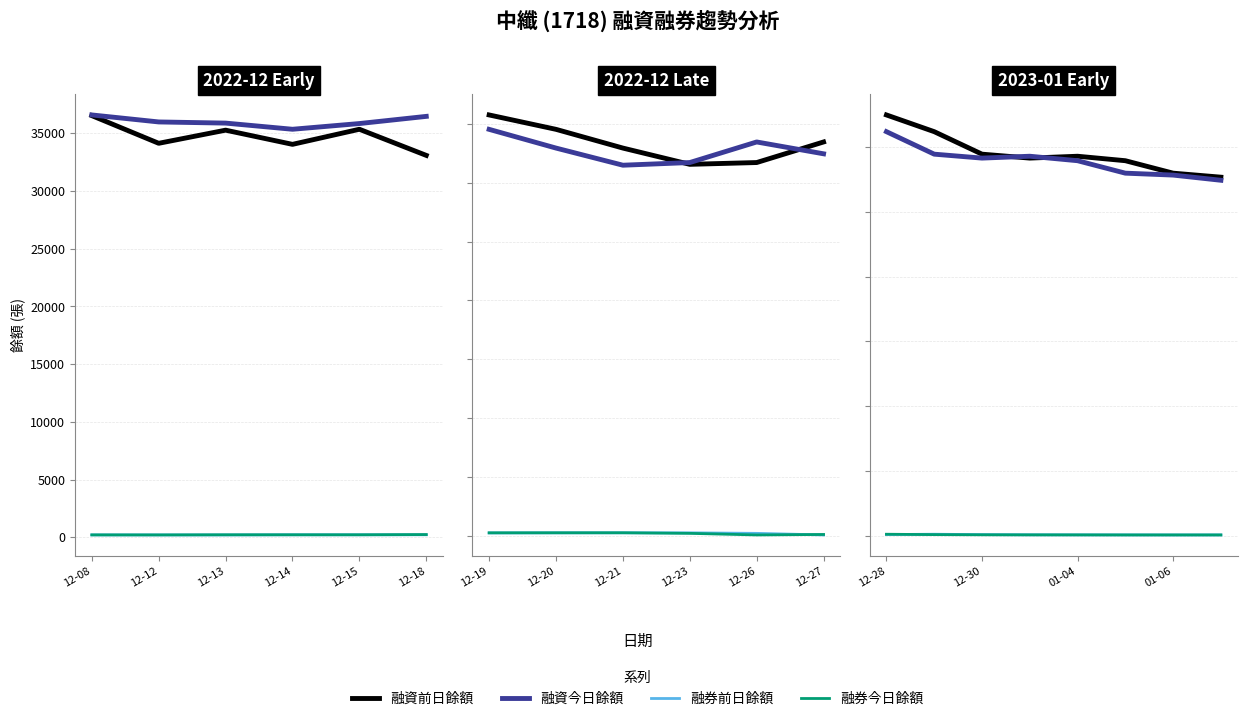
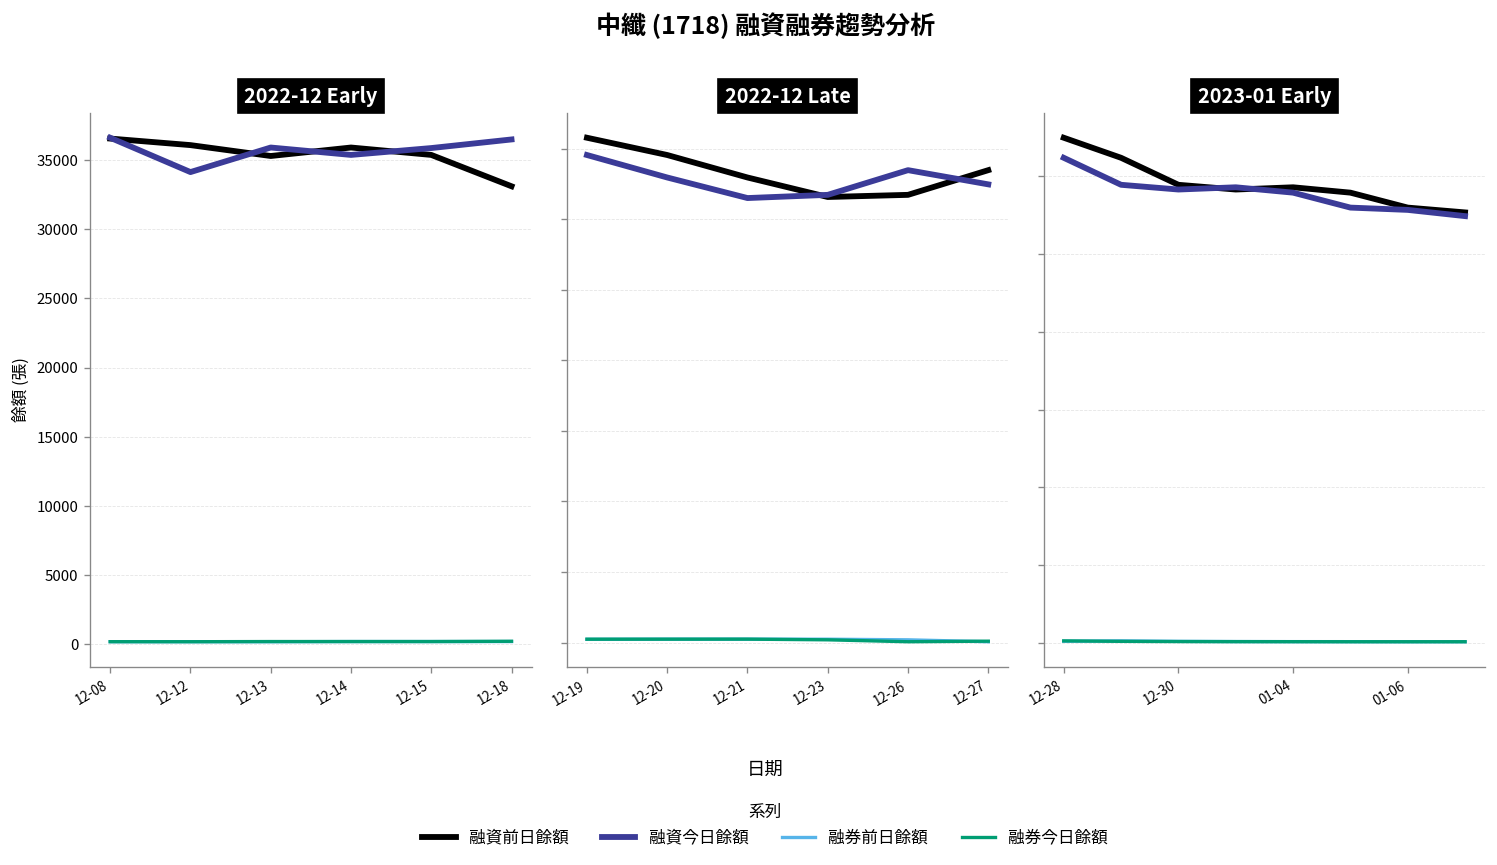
2022-12 Early, 融資前日餘額, 12-12: 34100 -> 36100
2022-12 Early, 融資今日餘額, 12-12: 36000 -> 34100
2022-12 Early, 融資前日餘額, 12-14: 34100 -> 35900
